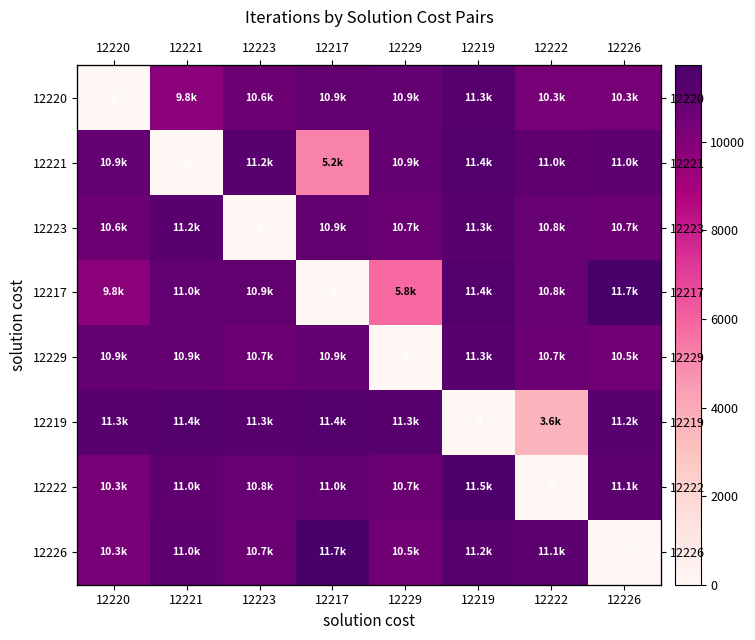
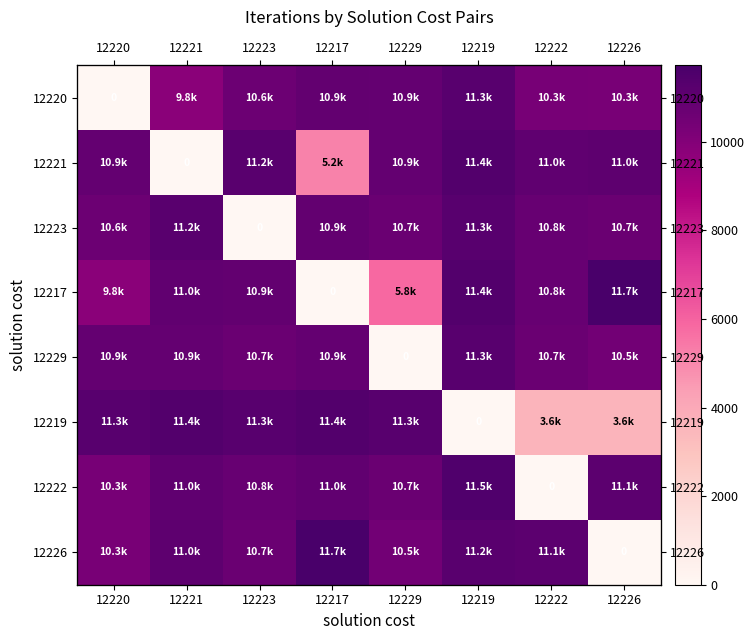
12219, 12226: 11.2k -> 3.6k
